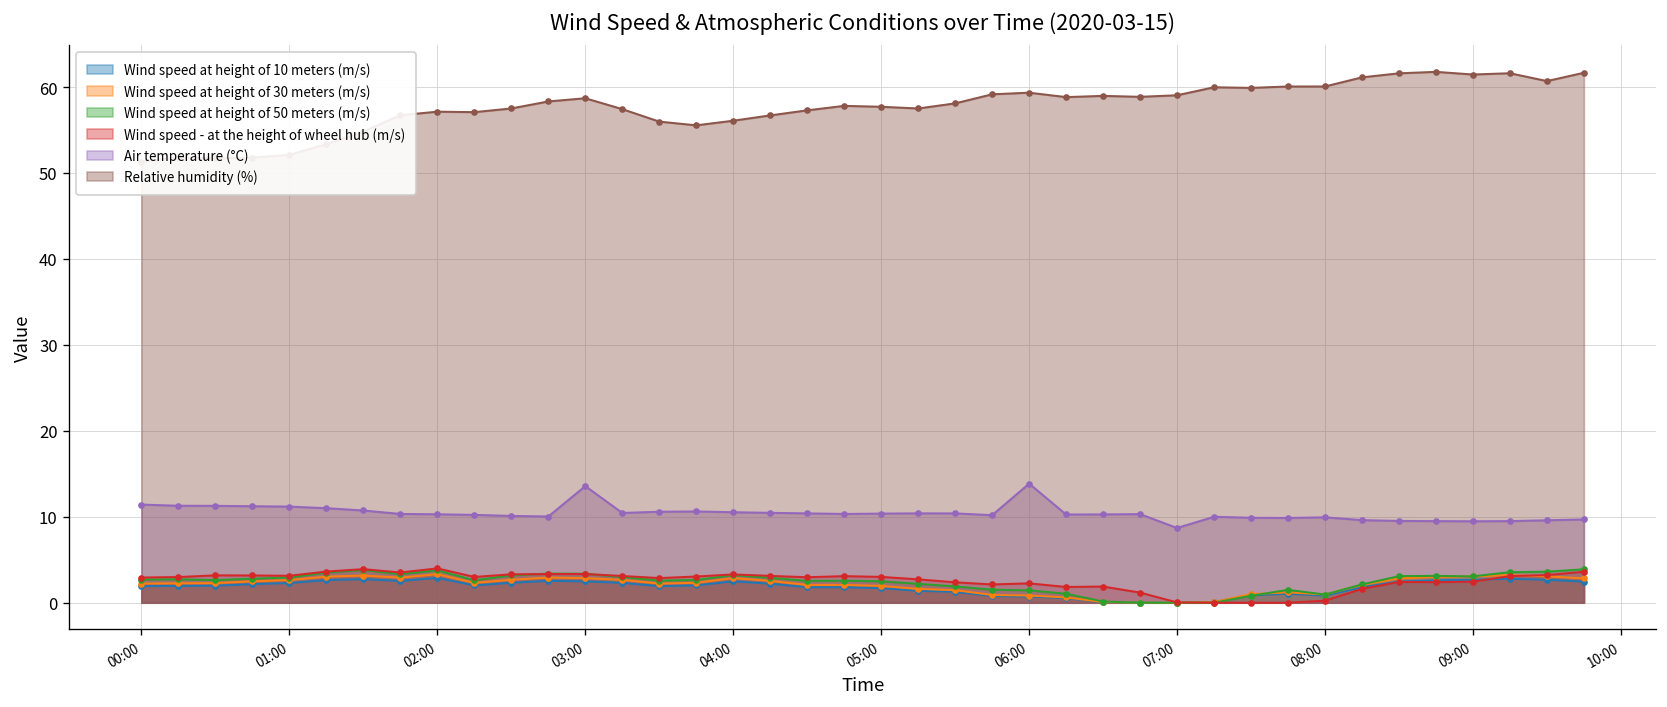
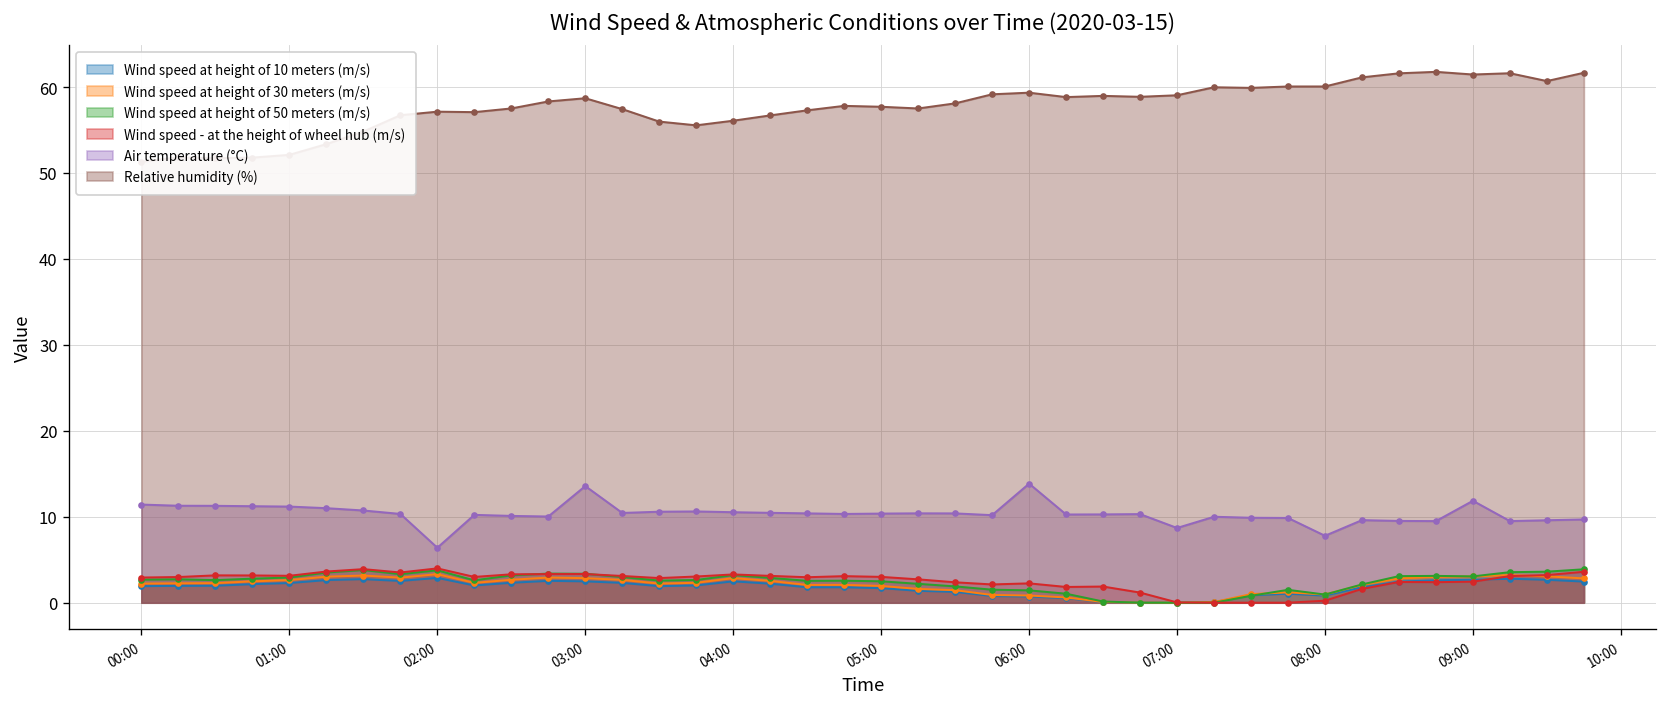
Air temperature (°C), 02:00: 10 -> 6
Air temperature (°C), 08:00: 10 -> 8
Air temperature (°C), 09:00: 9 -> 12
